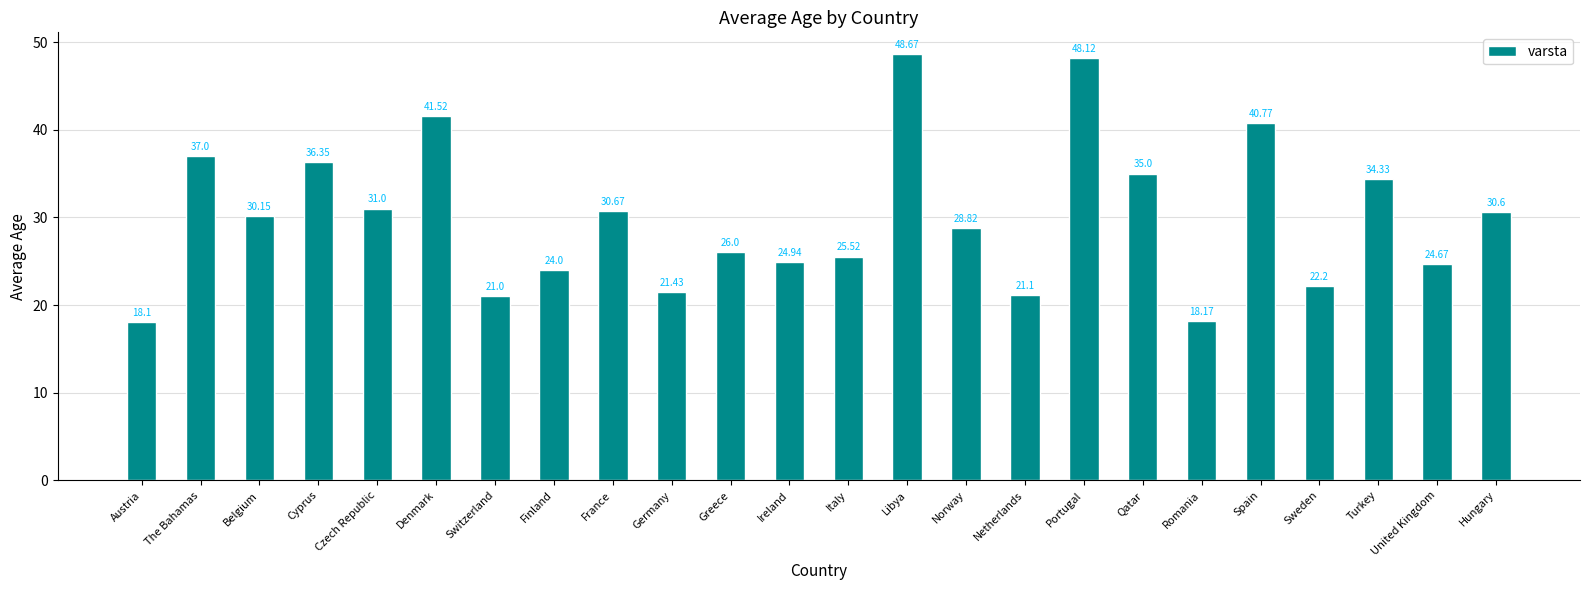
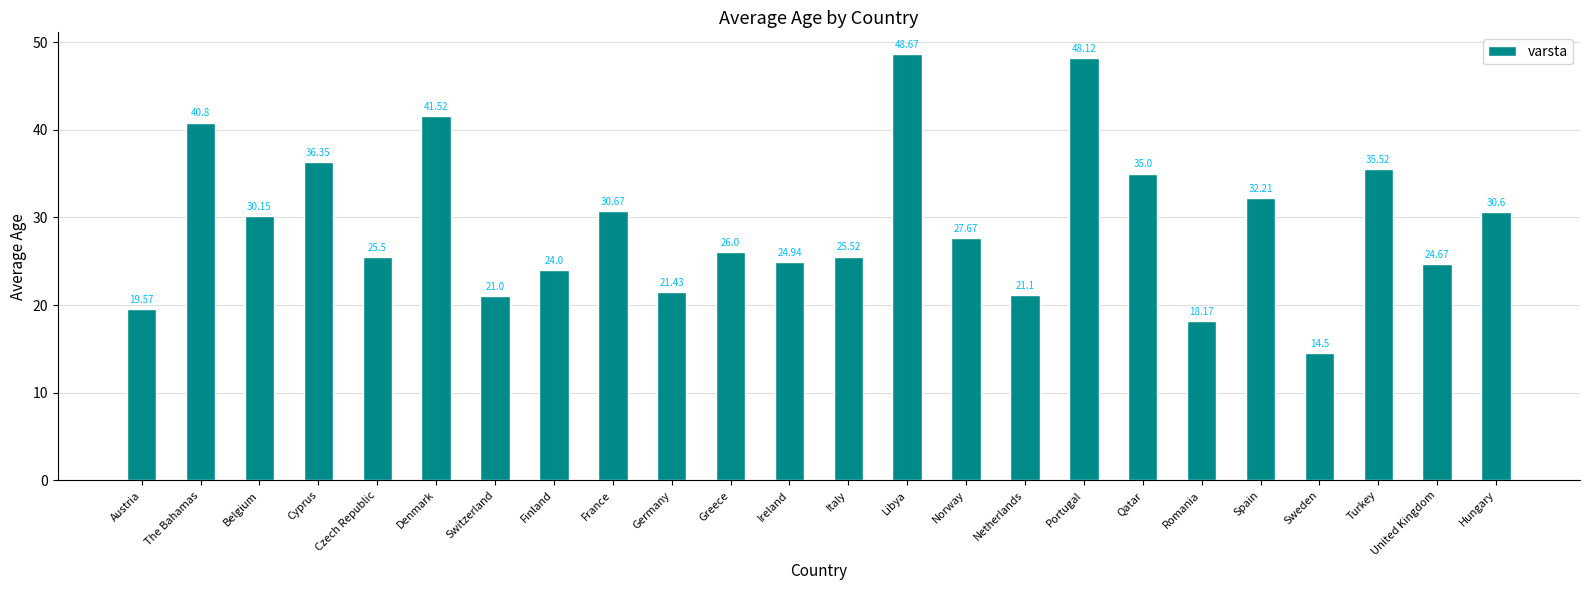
Austria: 18.1 -> 19.57
The Bahamas: 37.0 -> 40.8
Czech Republic: 31.0 -> 25.5
Norway: 28.82 -> 27.67
Spain: 40.77 -> 32.21
Sweden: 22.2 -> 14.5
Turkey: 34.33 -> 35.52
